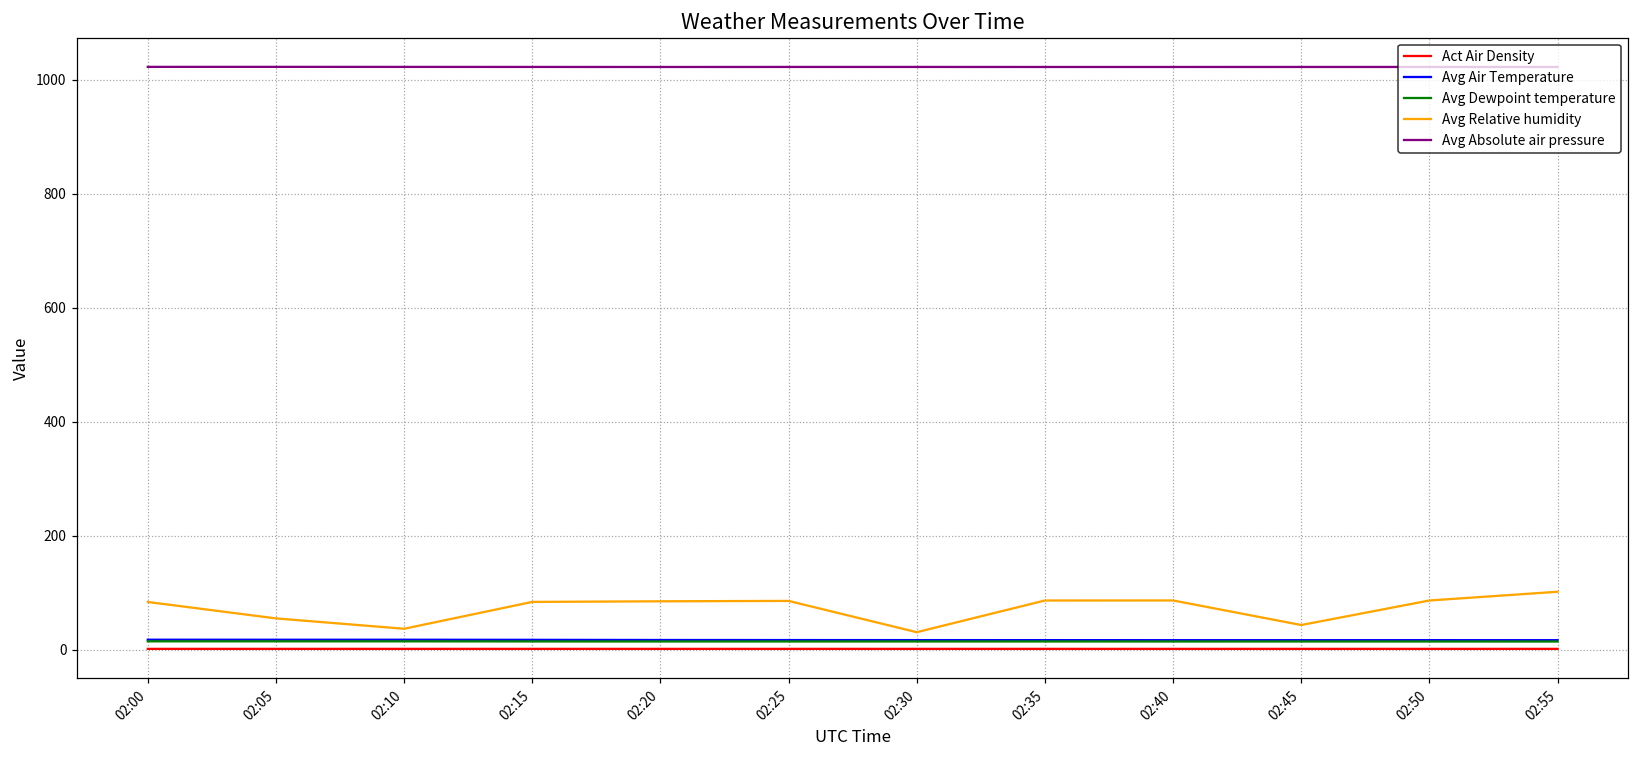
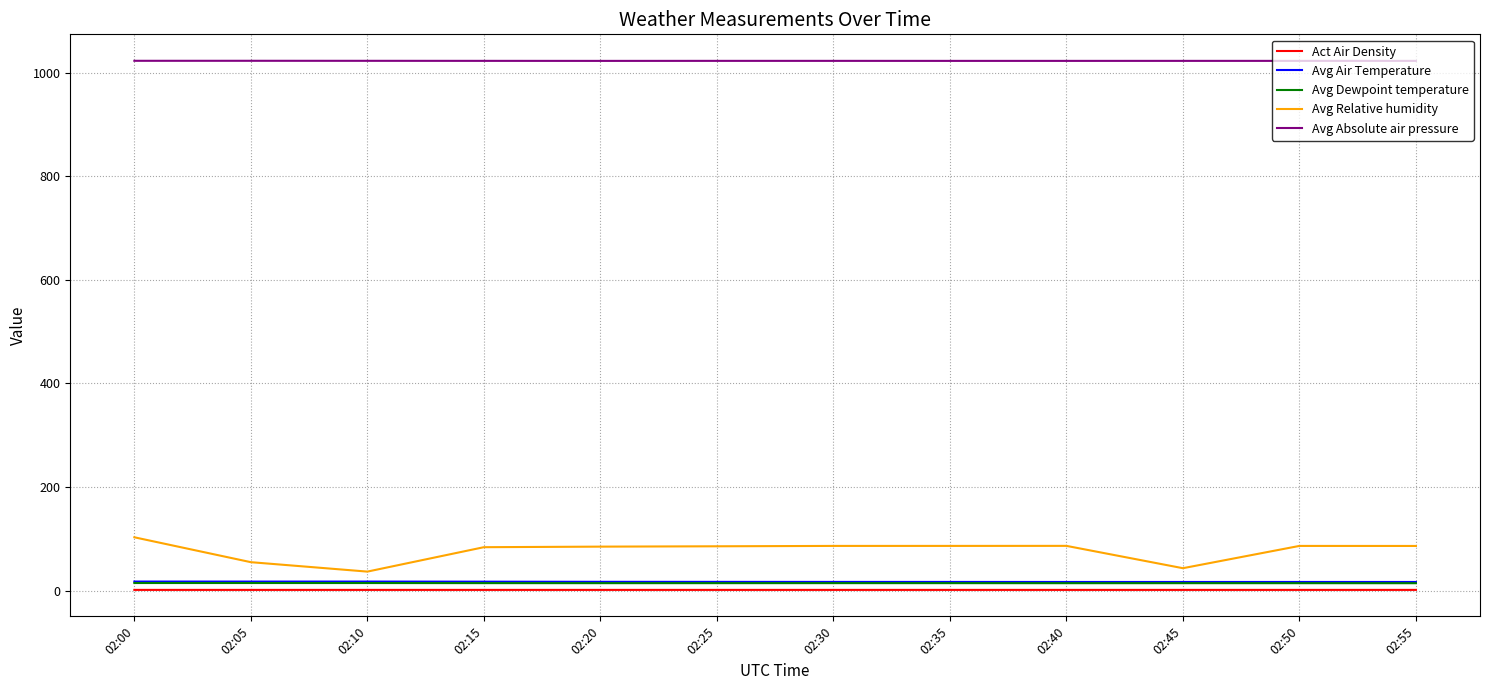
Avg Relative humidity, 02:00: 80 -> 100
Avg Relative humidity, 02:30: 30 -> 90
Avg Relative humidity, 02:55: 100 -> 90
